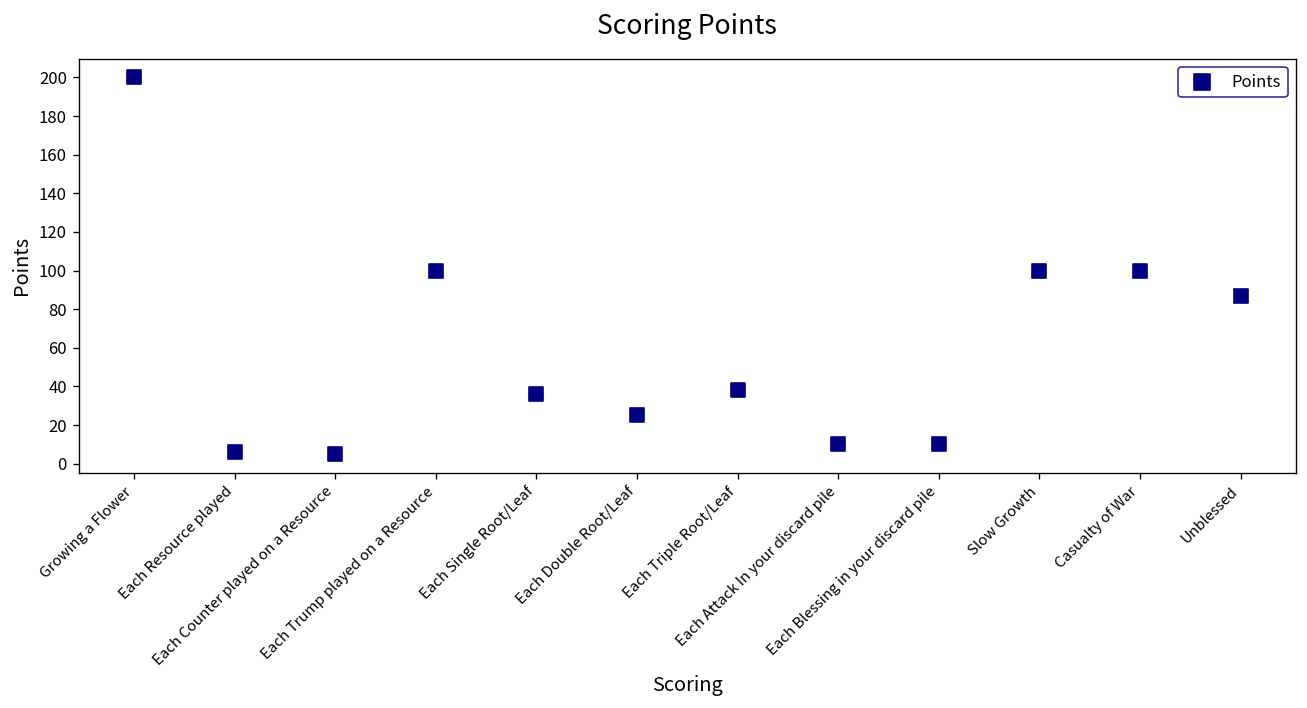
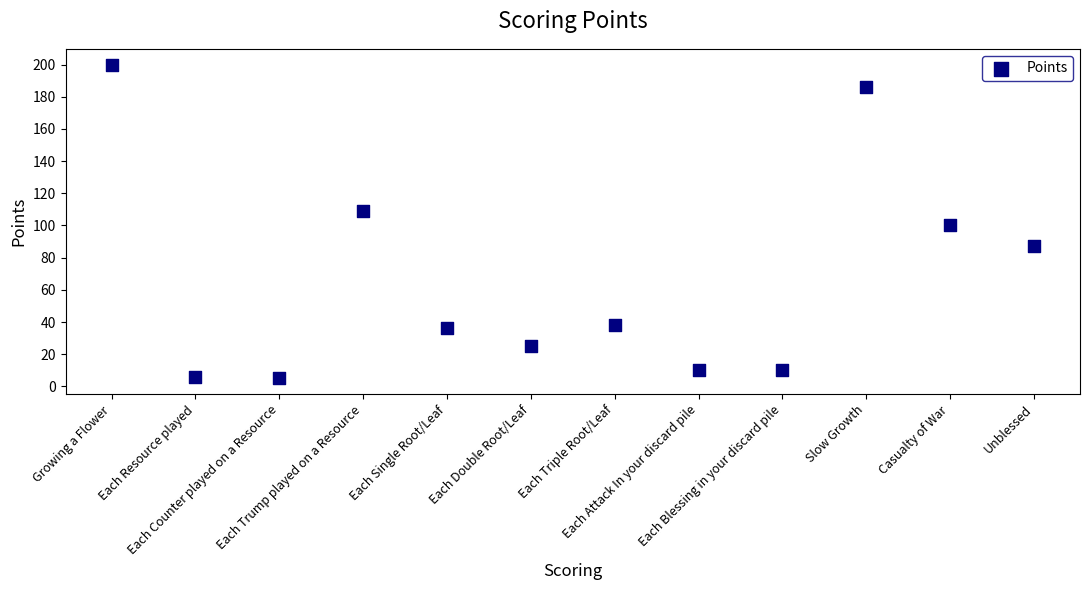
Each Trump played on a Resource: 100 -> 109
Slow Growth: 100 -> 186
